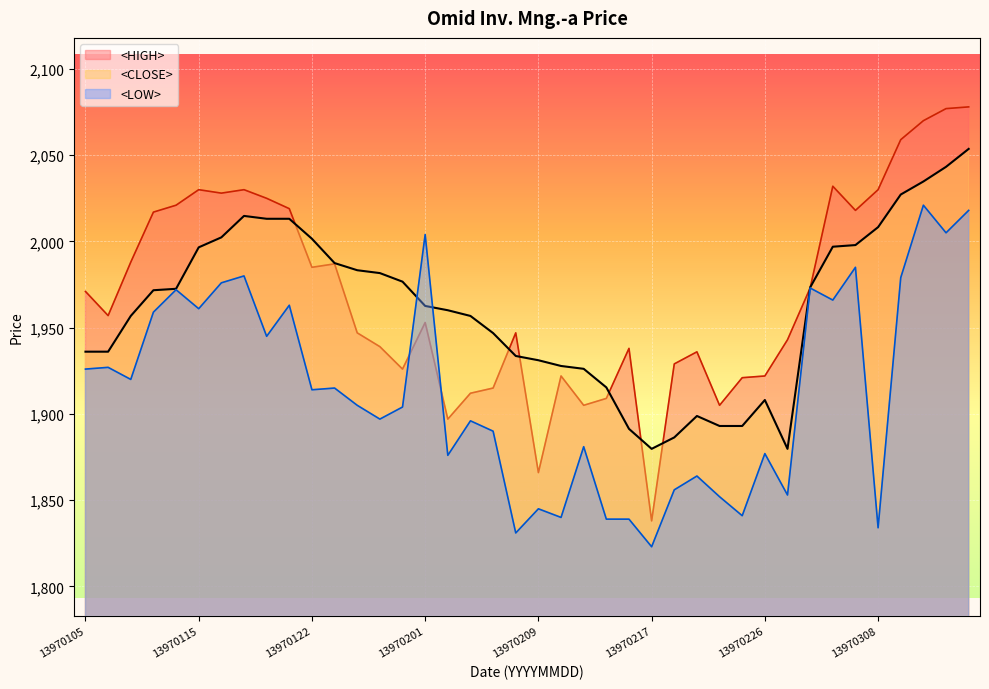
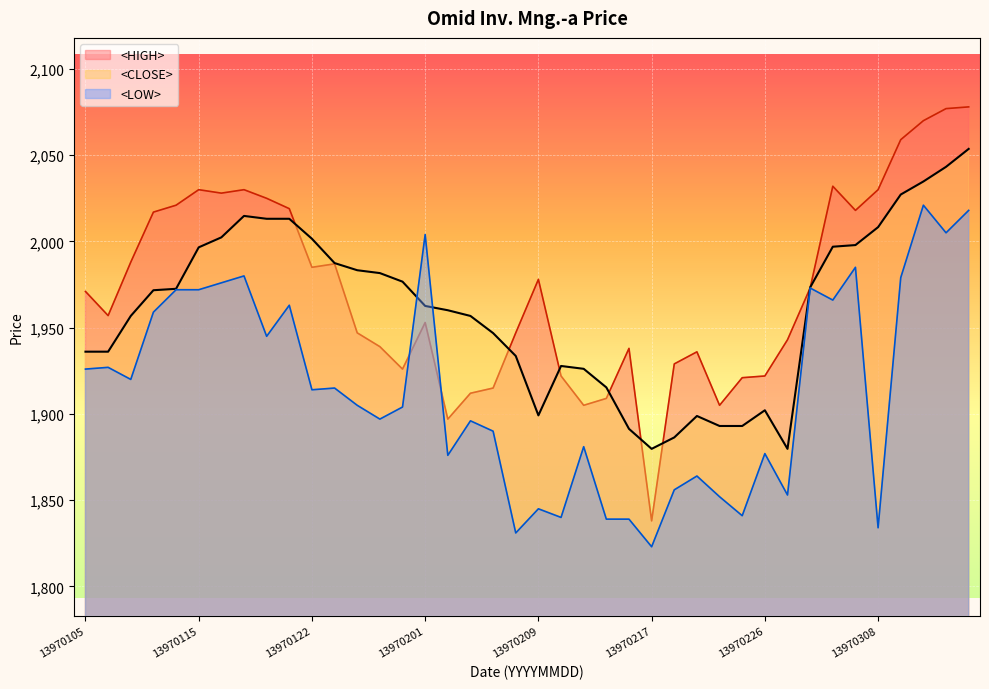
<LOW>, 13970115: 1,961 -> 1,972
<HIGH>, 13970209: 1,866 -> 1,978
<CLOSE>, 13970209: 1,931 -> 1,899
<CLOSE>, 13970226: 1,908 -> 1,902
